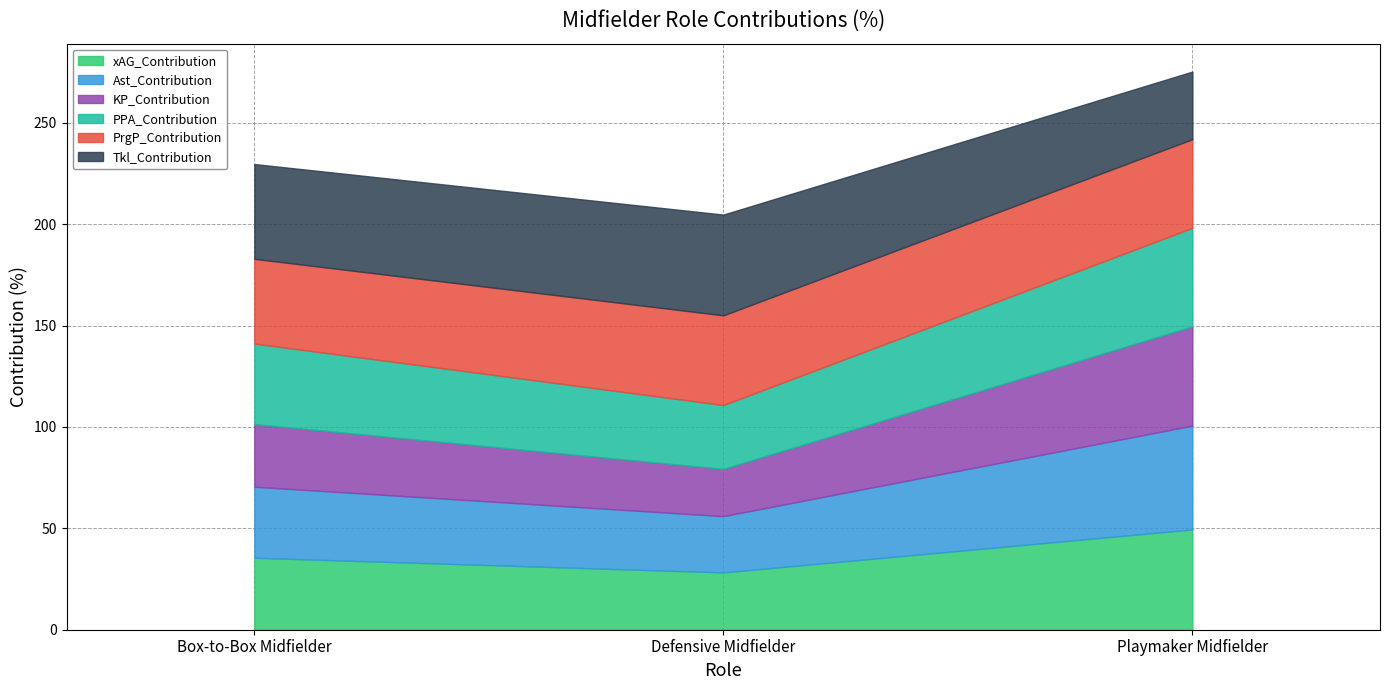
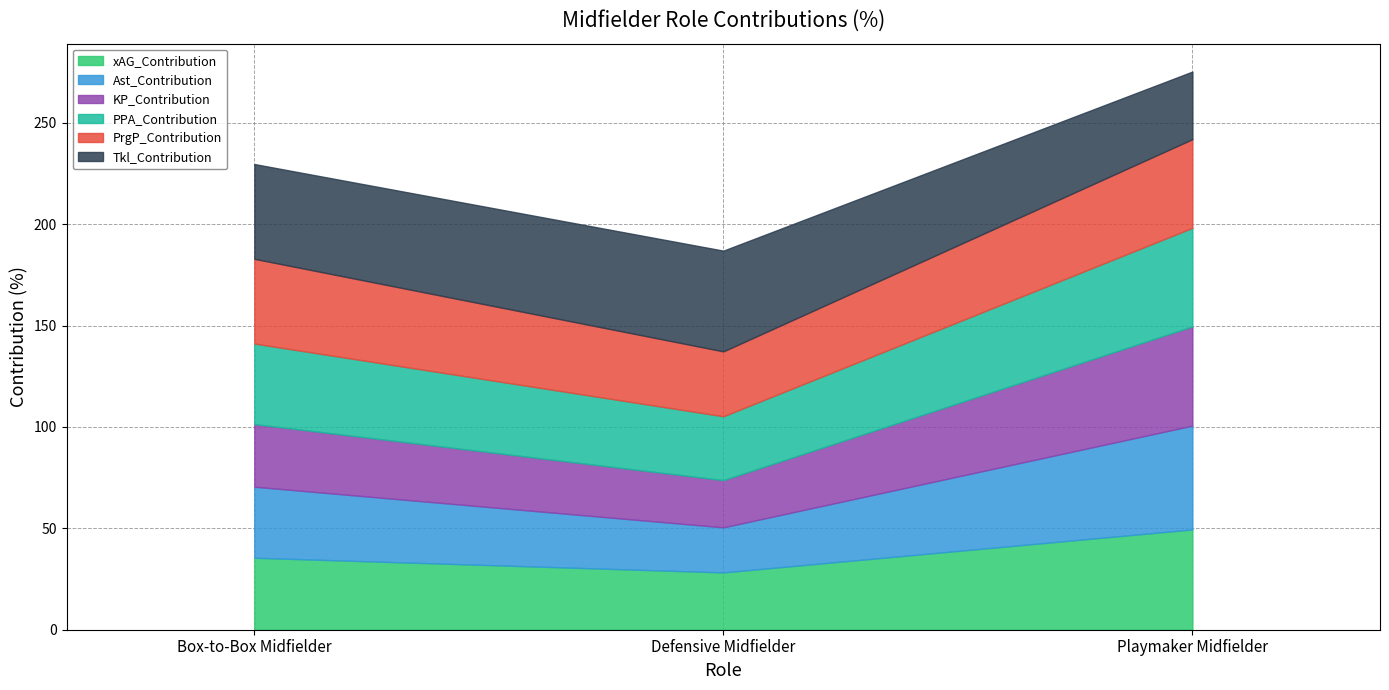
Ast_Contribution, Defensive Midfielder: 28 -> 22
PrgP_Contribution, Defensive Midfielder: 44 -> 32
